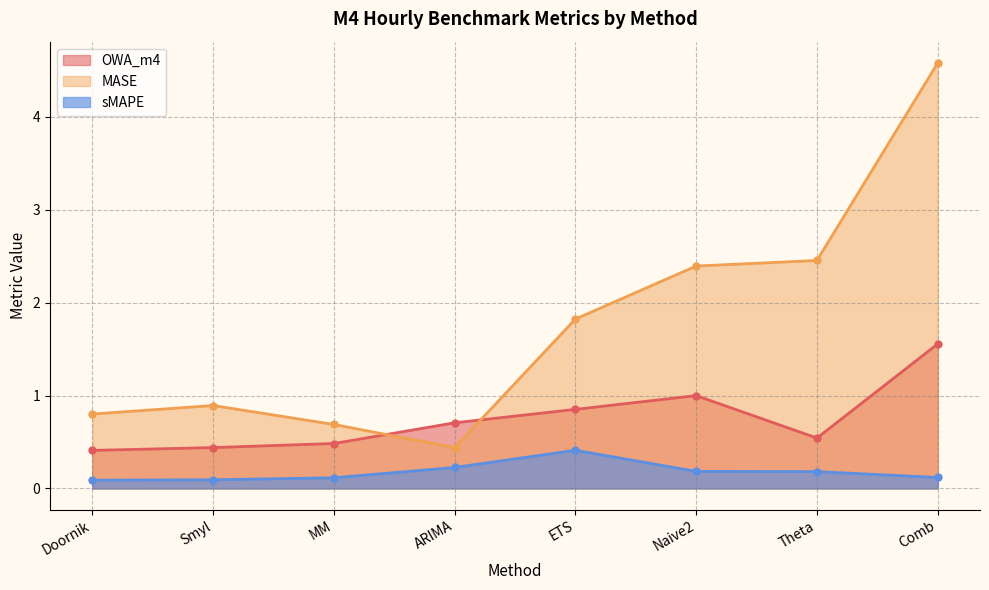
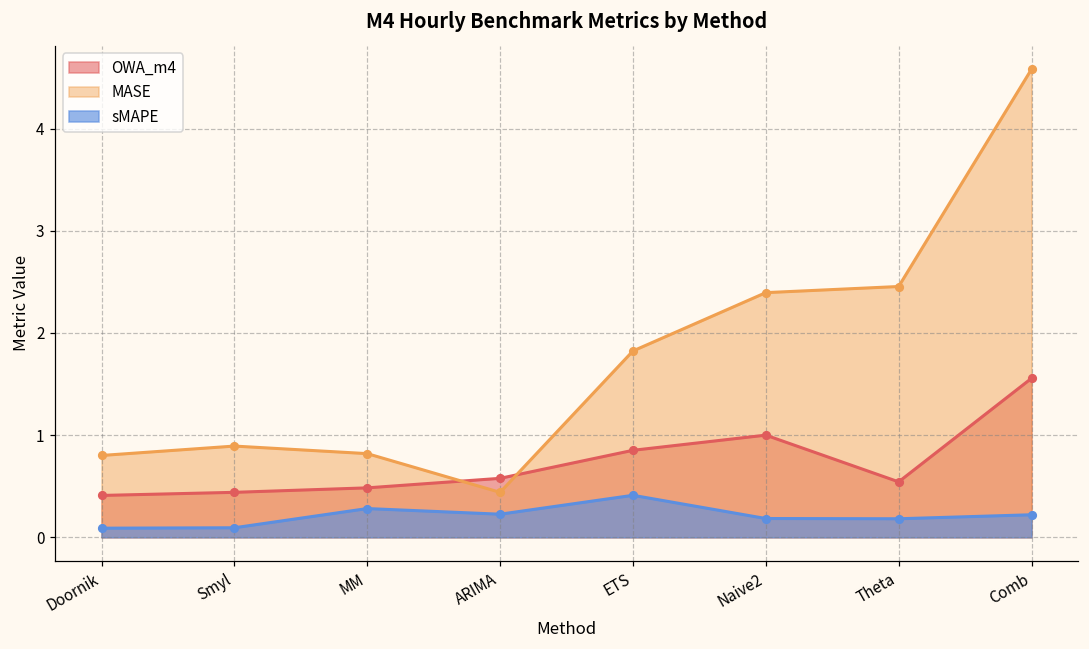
MASE, MM: 0.7 -> 0.8
sMAPE, MM: 0.1 -> 0.3
OWA_m4, ARIMA: 0.7 -> 0.6
sMAPE, Comb: 0.1 -> 0.2
